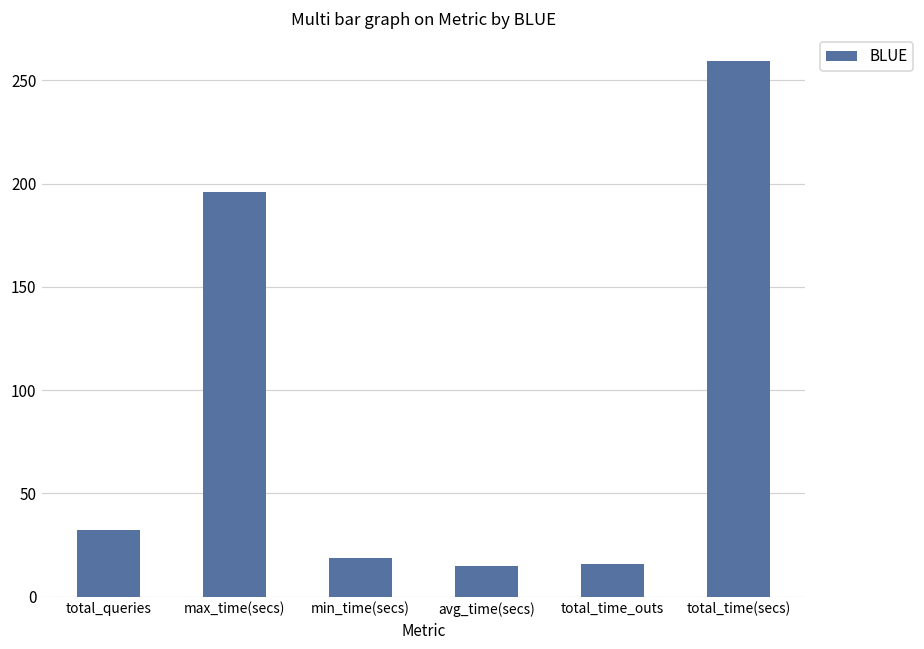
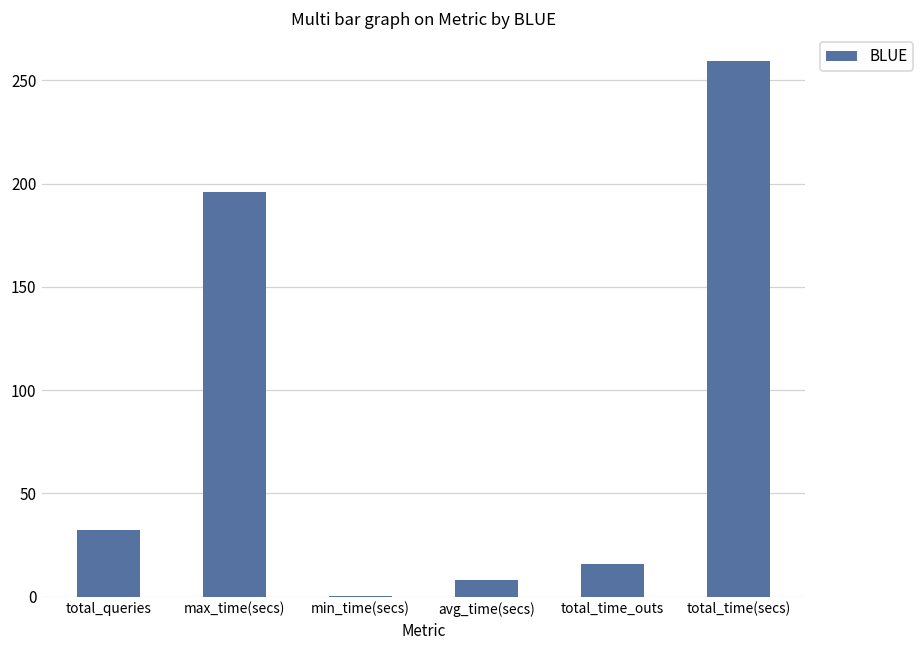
min_time(secs): 19 -> 0
avg_time(secs): 15 -> 8
